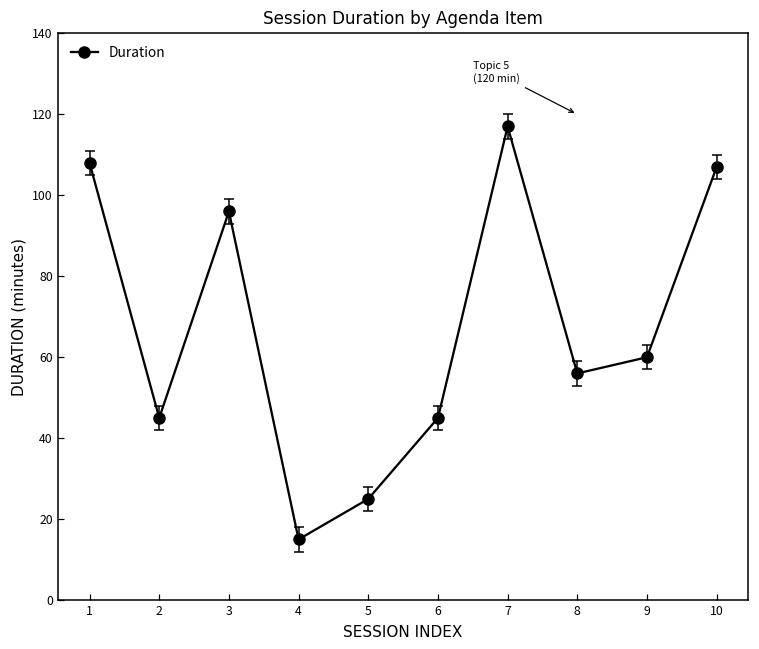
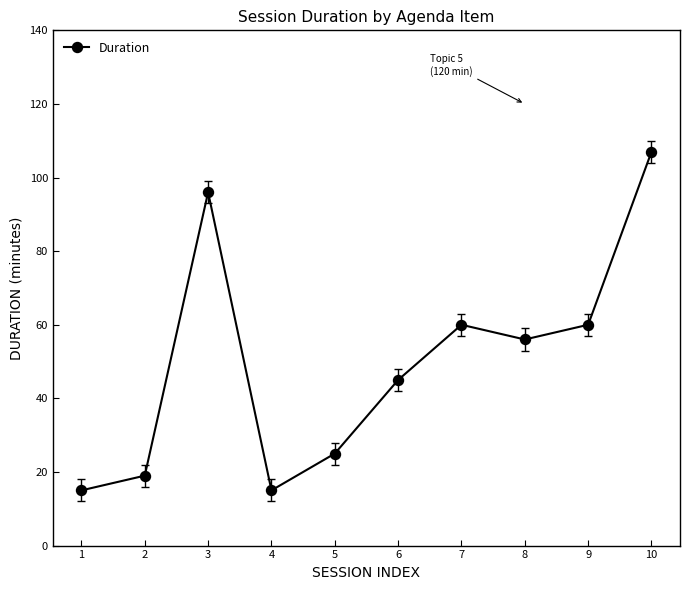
Duration, 1: 108 -> 15
Duration, 2: 45 -> 19
Duration, 7: 117 -> 60
